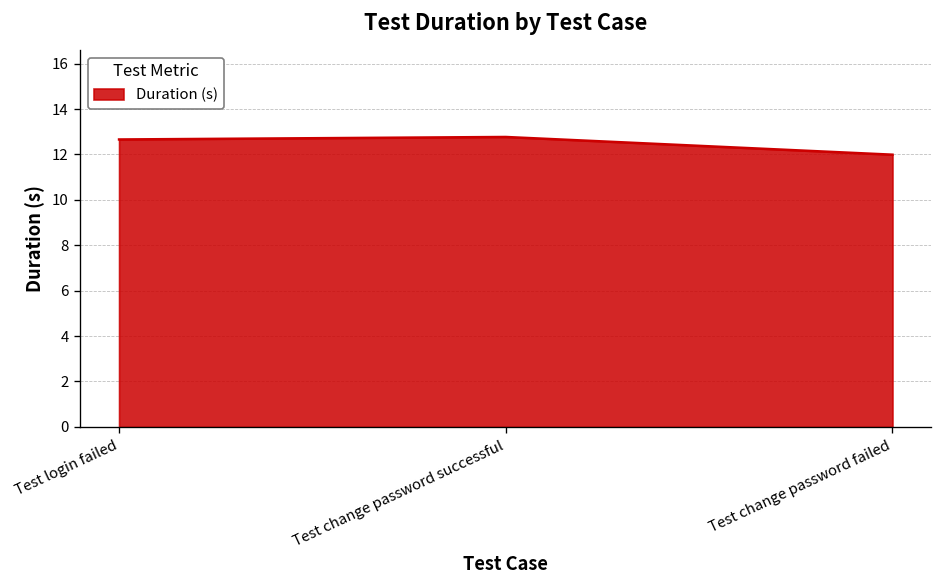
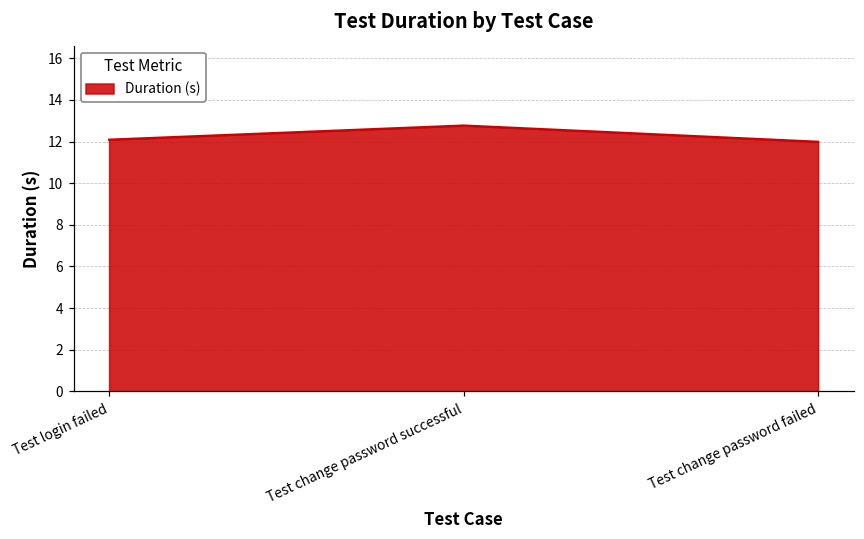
Test login failed: 12.7 -> 12.1
